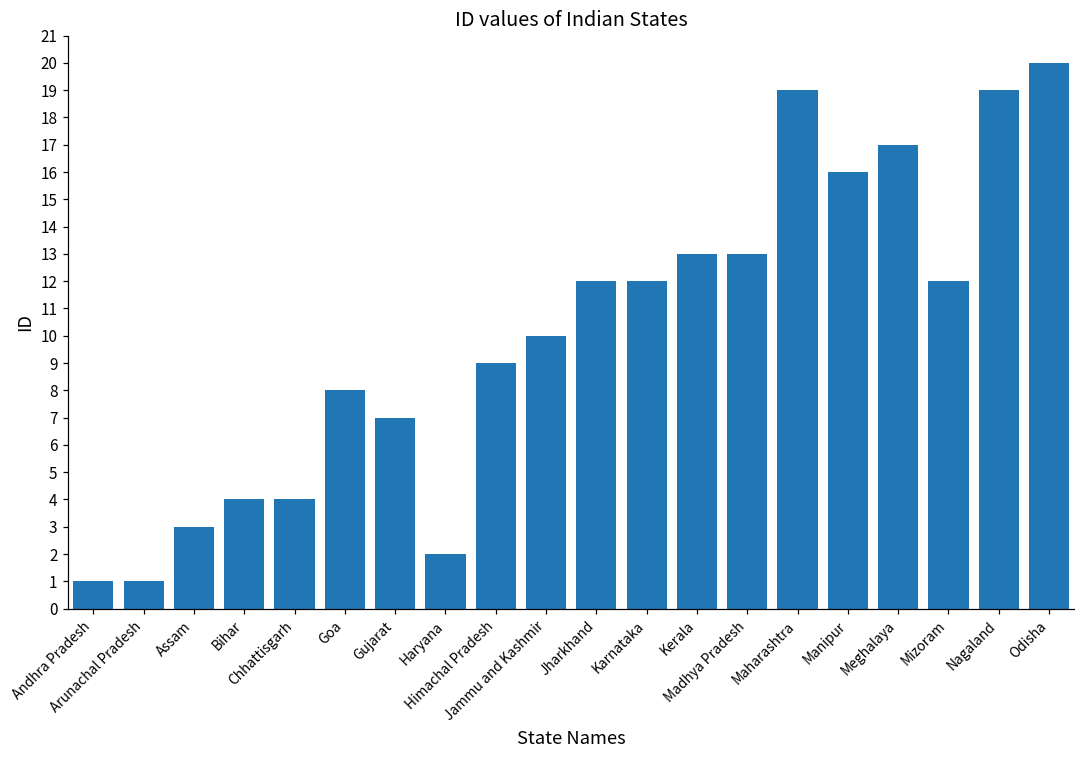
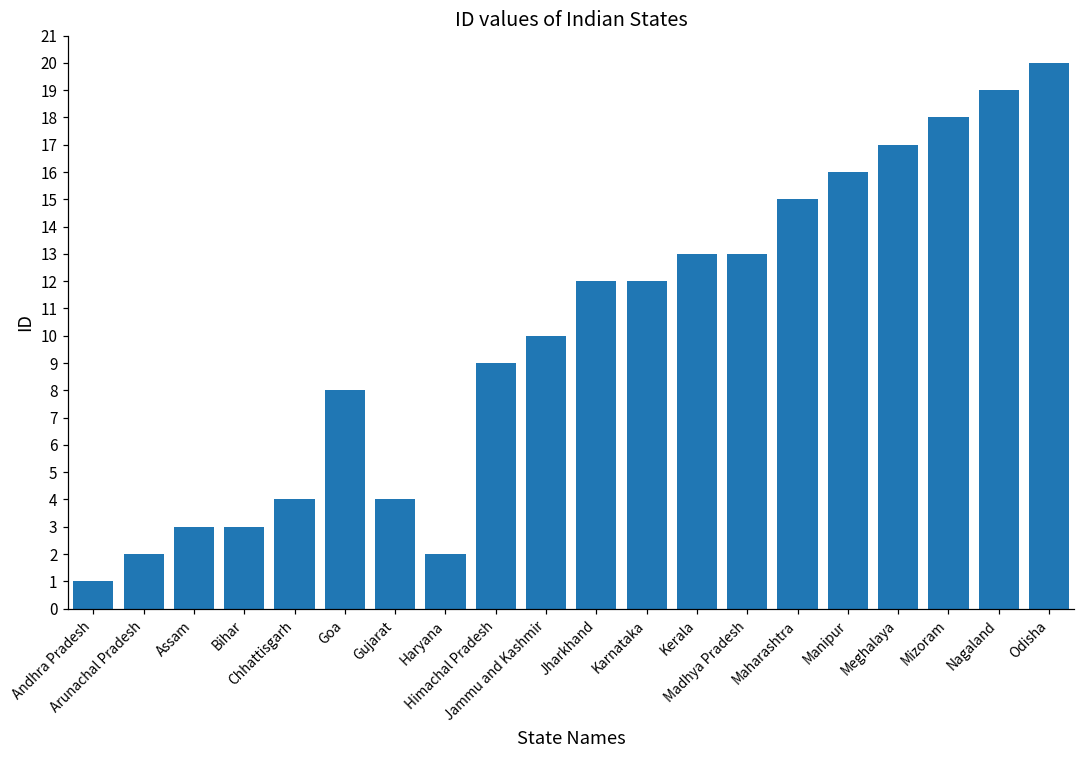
Arunachal Pradesh: 1 -> 2
Bihar: 4 -> 3
Gujarat: 7 -> 4
Maharashtra: 19 -> 15
Mizoram: 12 -> 18
